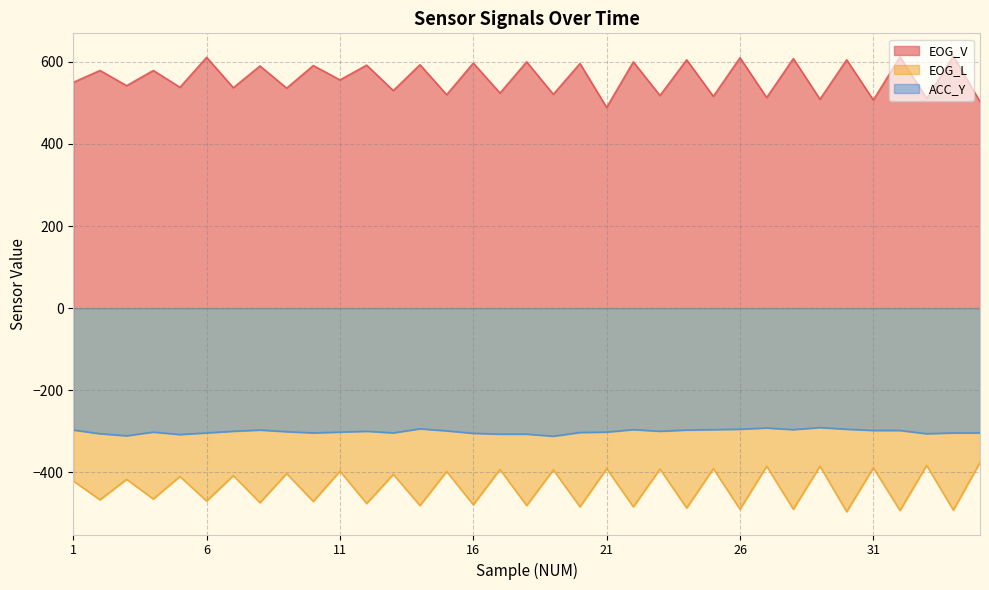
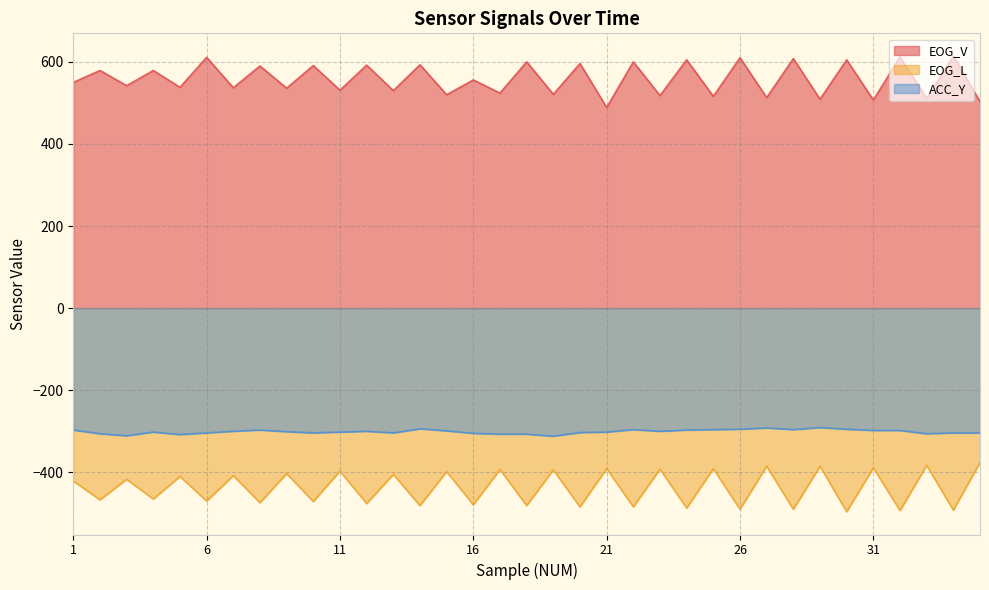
EOG_V, 11: 560 -> 530
EOG_V, 16: 600 -> 560
